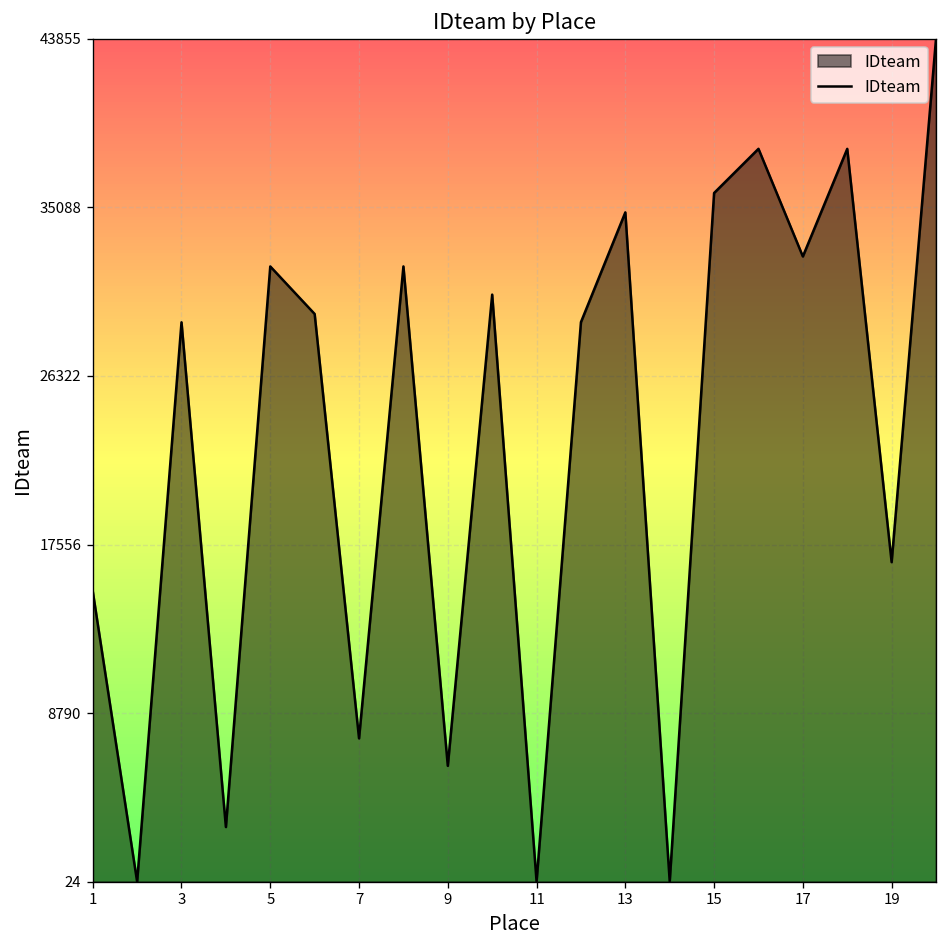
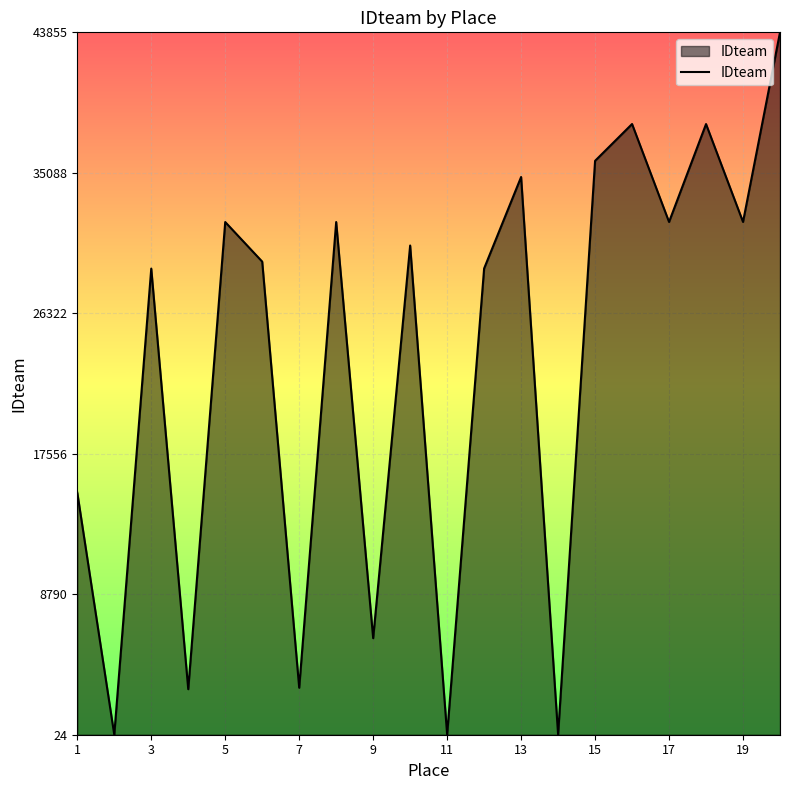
7: 7500 -> 3000
17: 32500 -> 32000
19: 16600 -> 32000
